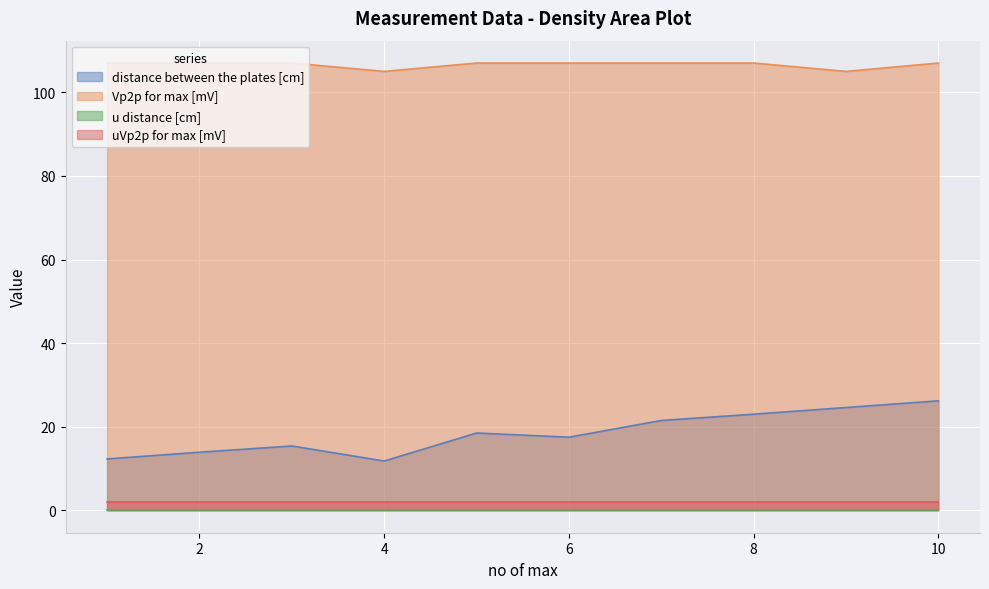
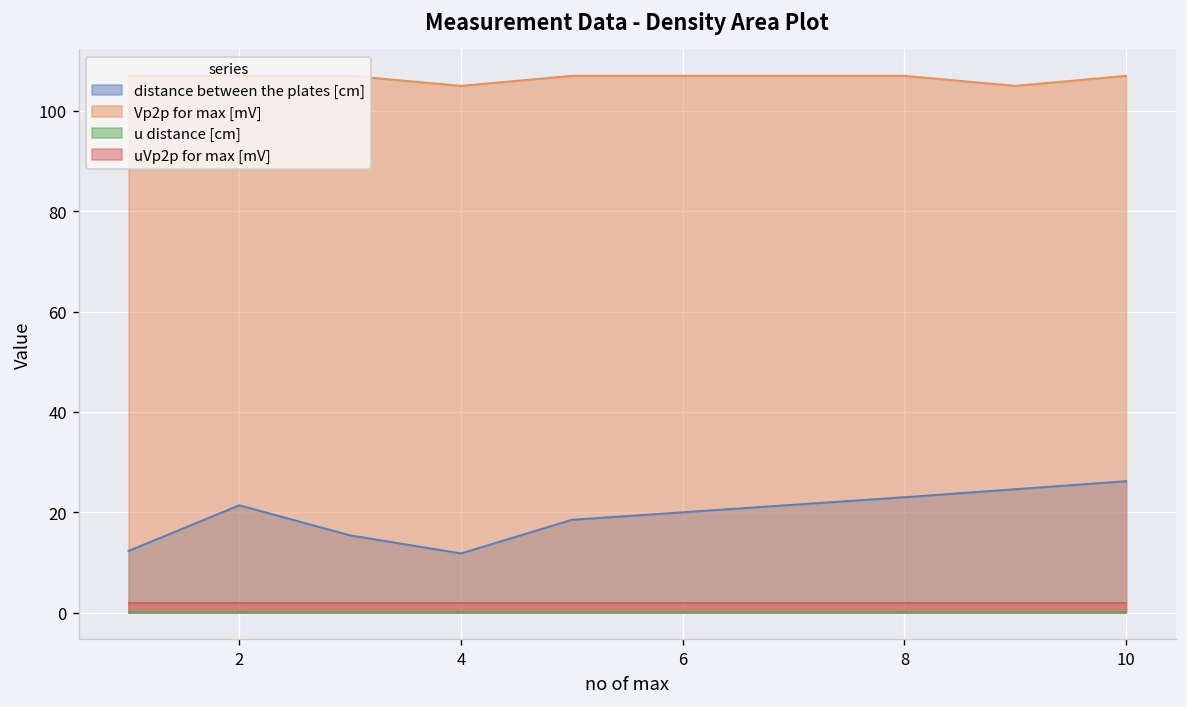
distance between the plates [cm], 2: 14 -> 21
distance between the plates [cm], 6: 18 -> 20
